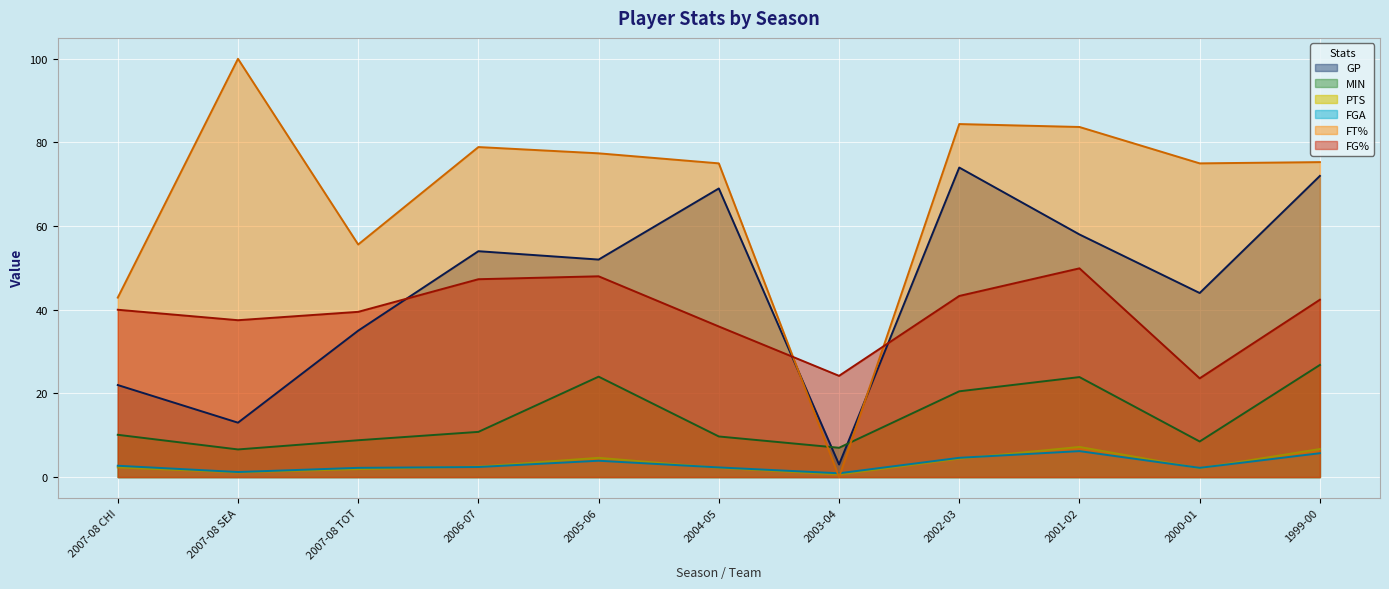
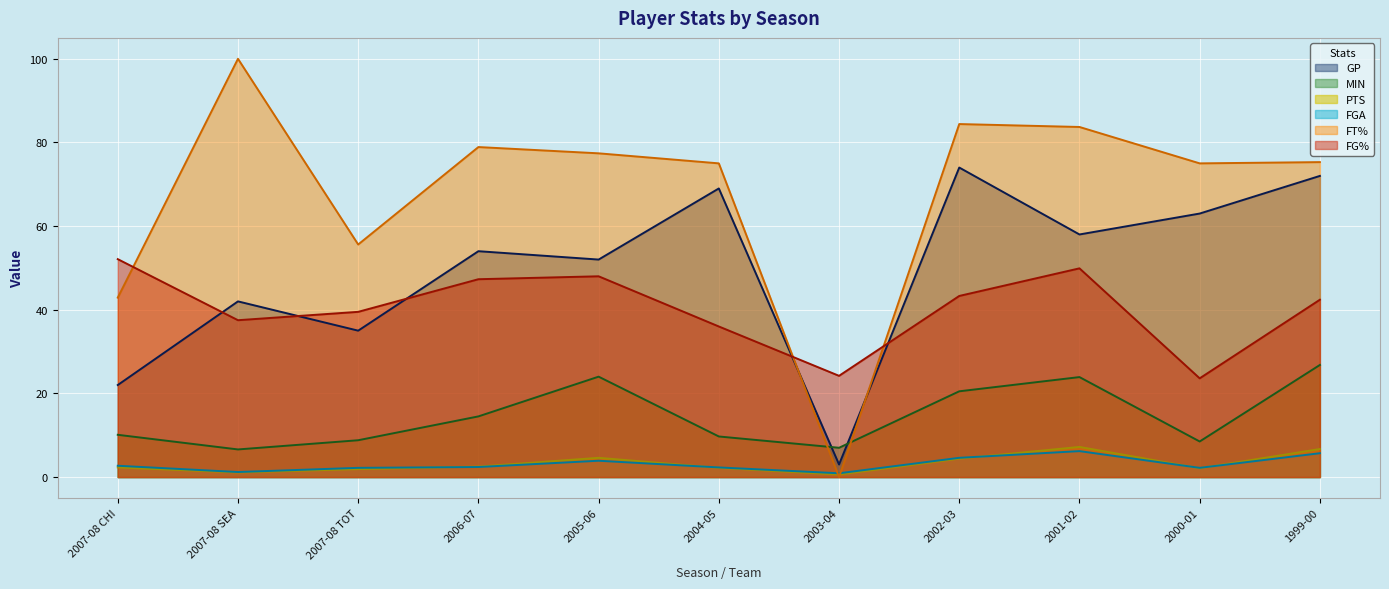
FG%, 2007-08 CHI: 40 -> 52
GP, 2007-08 SEA: 13 -> 42
MIN, 2006-07: 11 -> 15
GP, 2000-01: 44 -> 63
